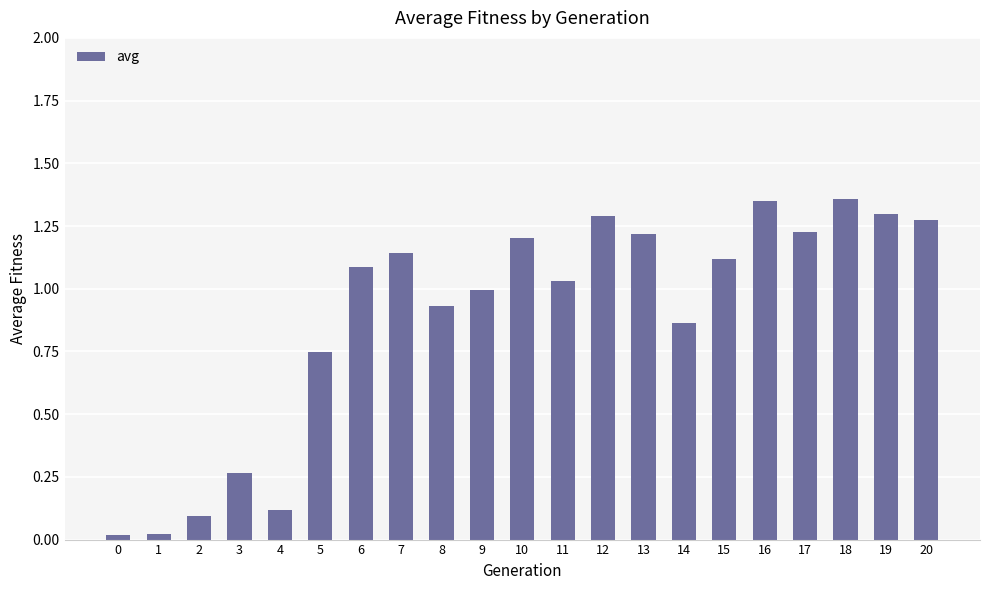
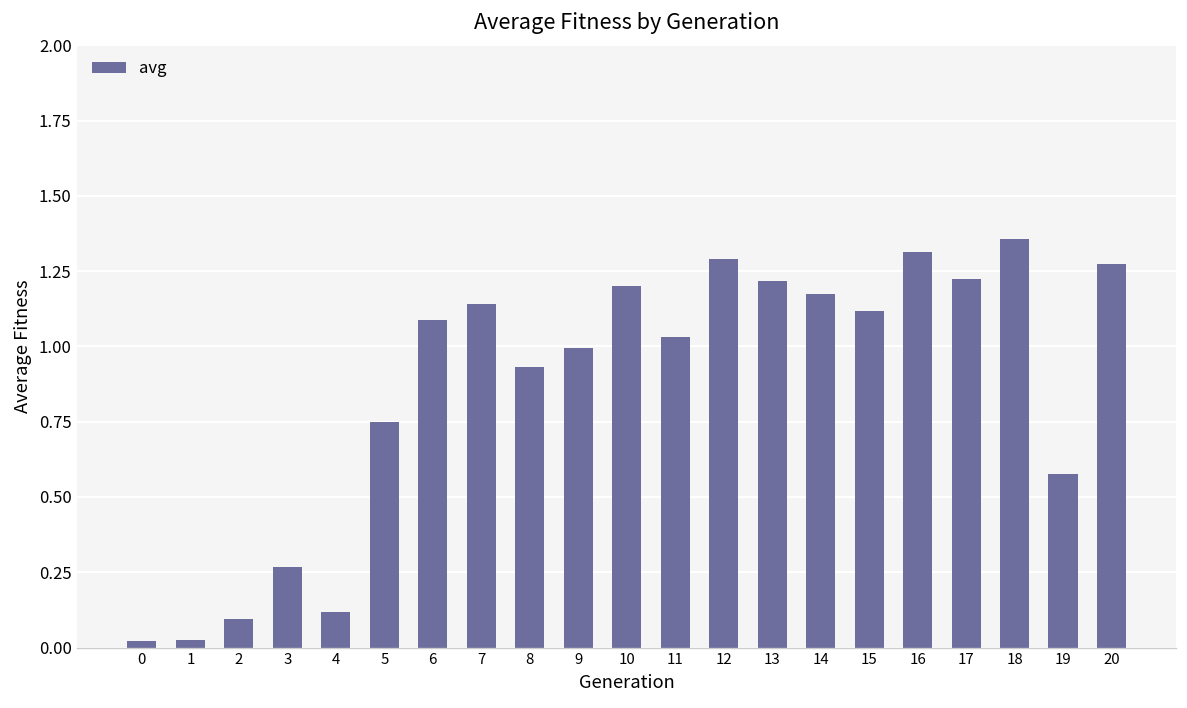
14: 0.86 -> 1.17
16: 1.35 -> 1.31
19: 1.30 -> 0.58
